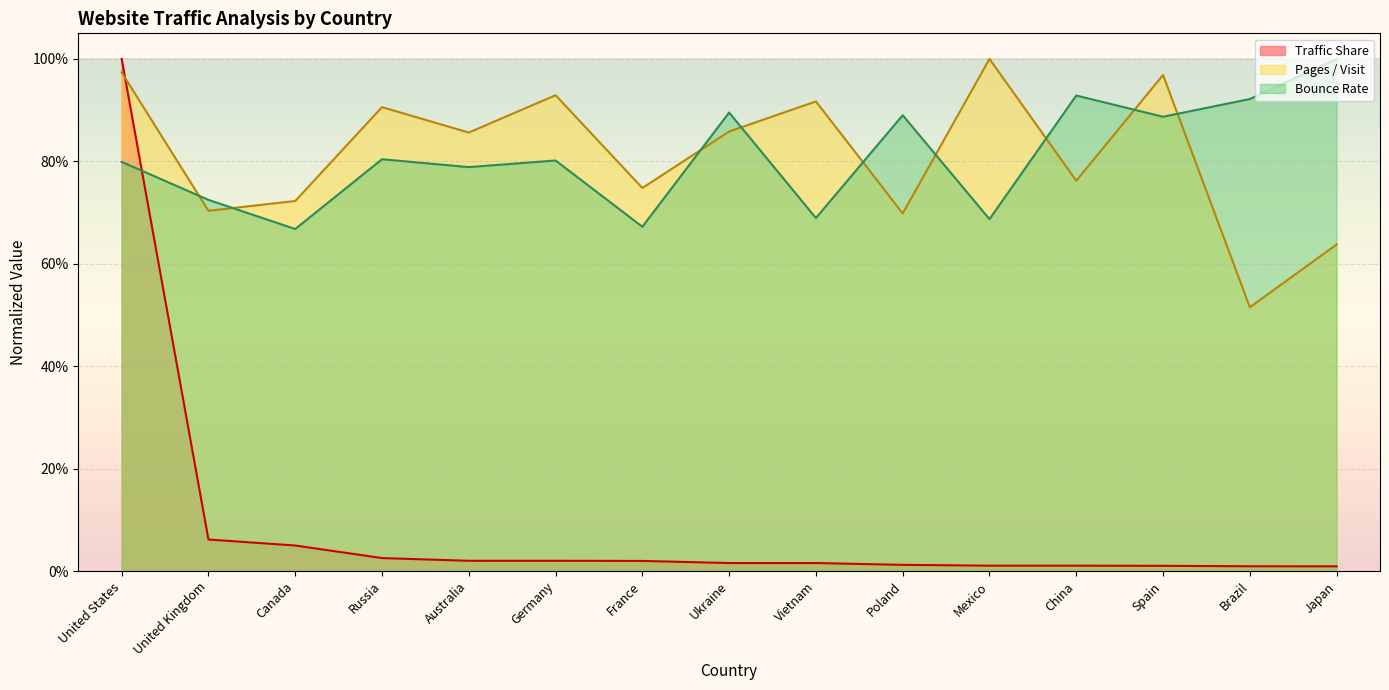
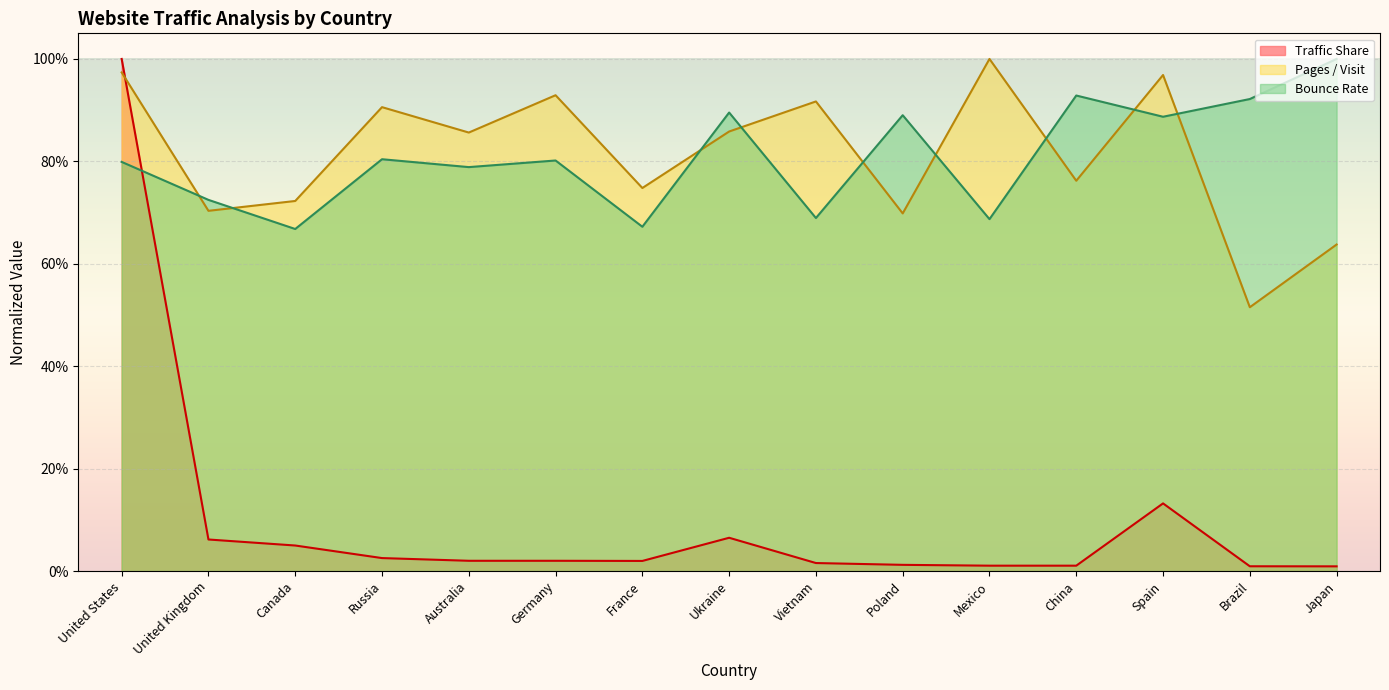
Traffic Share, Ukraine: 2% -> 7%
Traffic Share, Spain: 1% -> 13%
